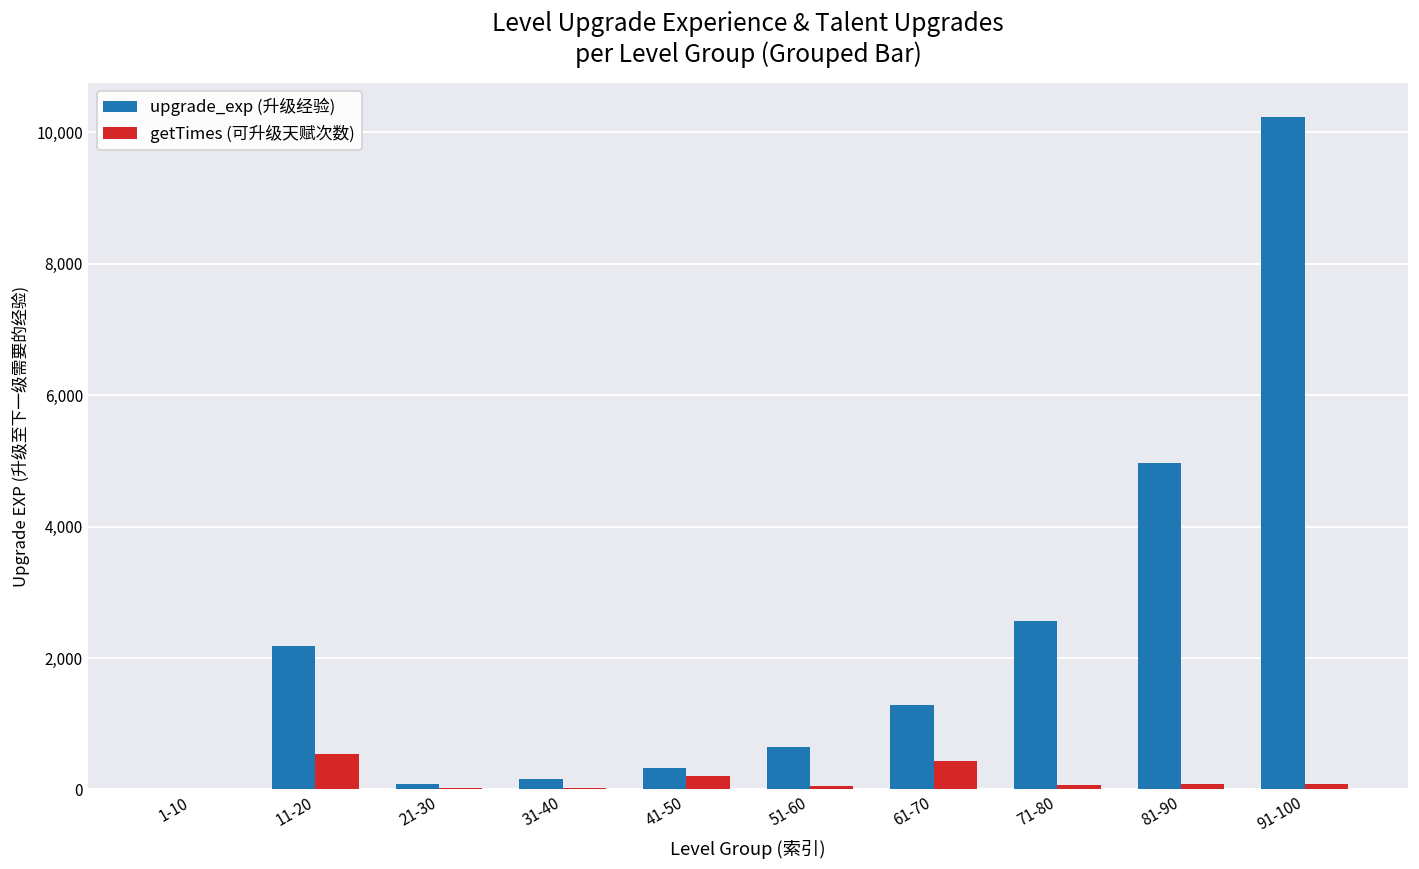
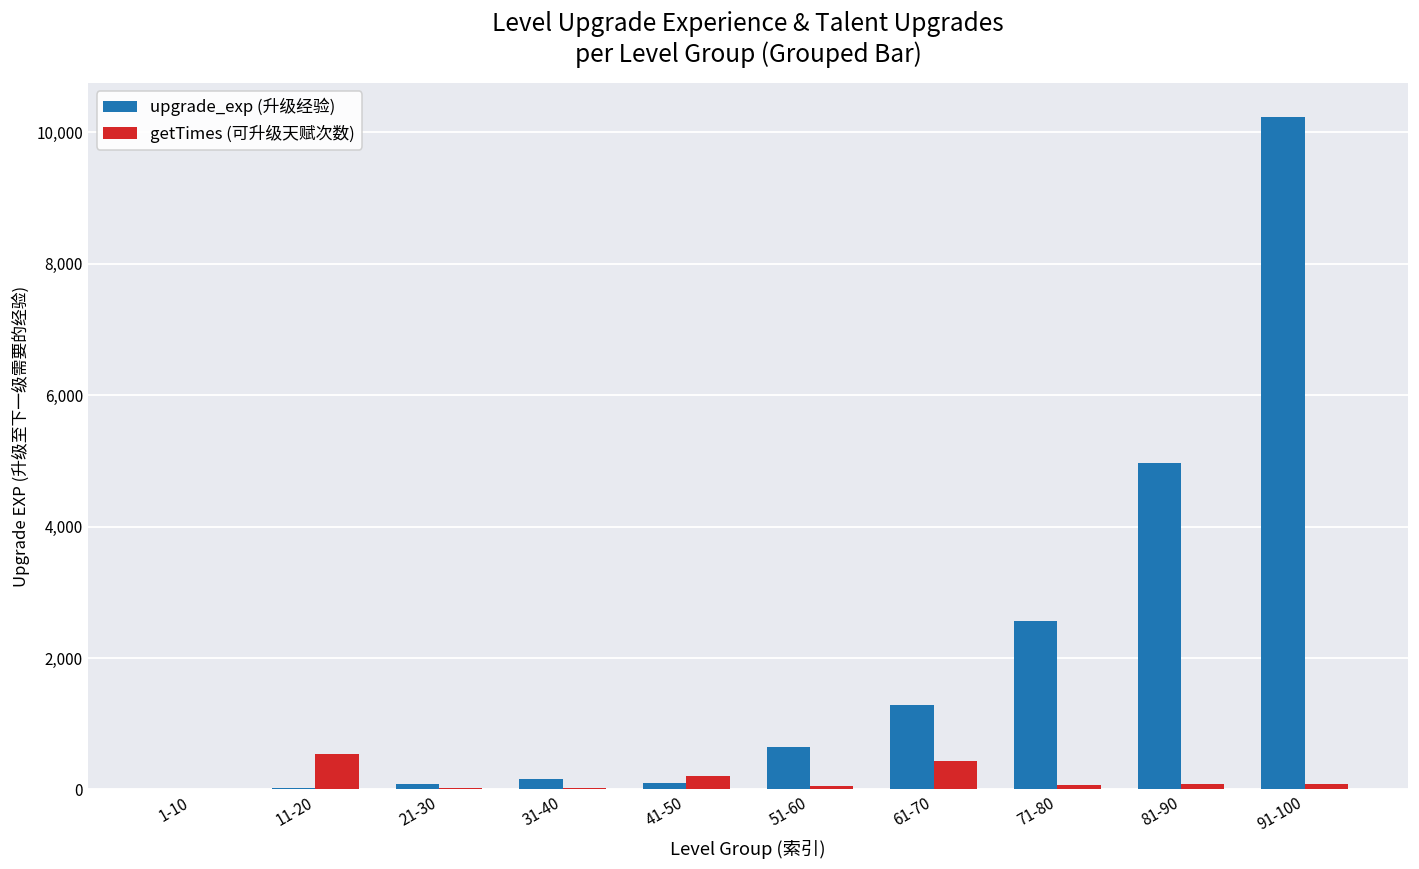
upgrade_exp (升级经验), 11-20: 2,200 -> 0
upgrade_exp (升级经验), 41-50: 300 -> 100
